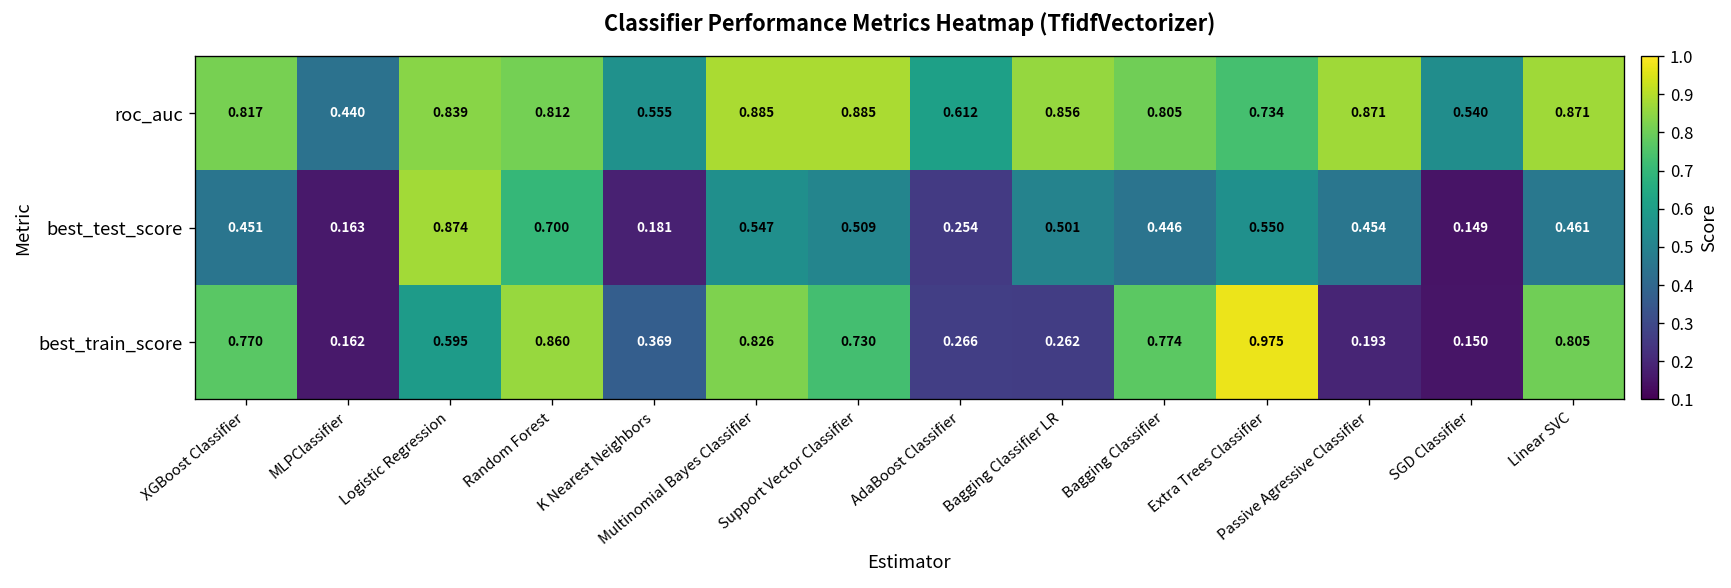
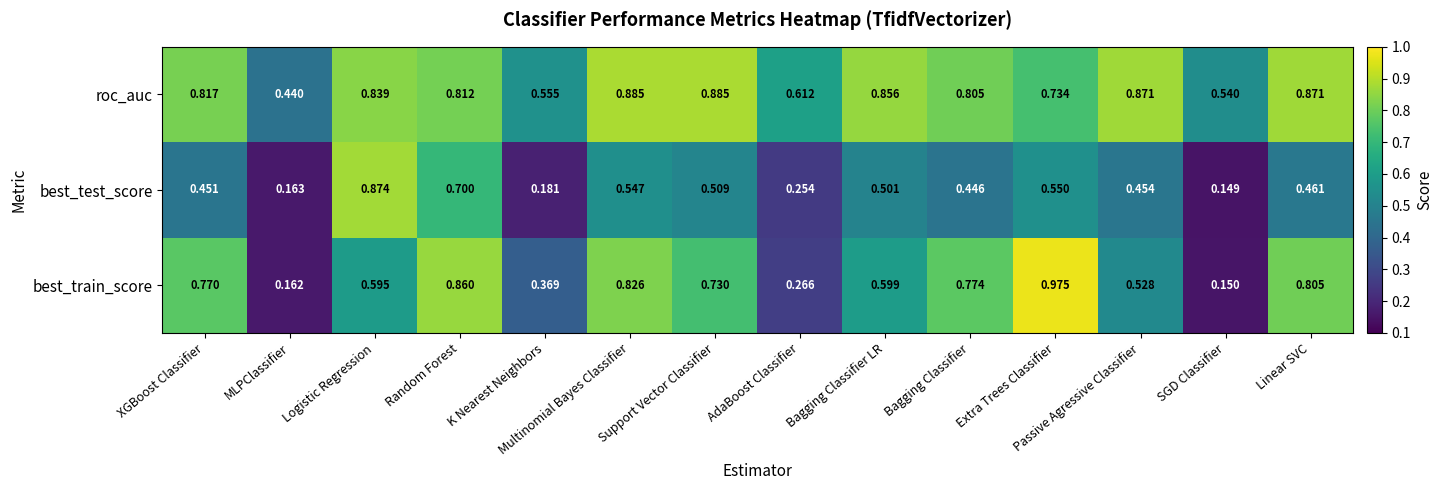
best_train_score, Bagging Classifier LR: 0.262 -> 0.599
best_train_score, Passive Agressive Classifier: 0.193 -> 0.528
